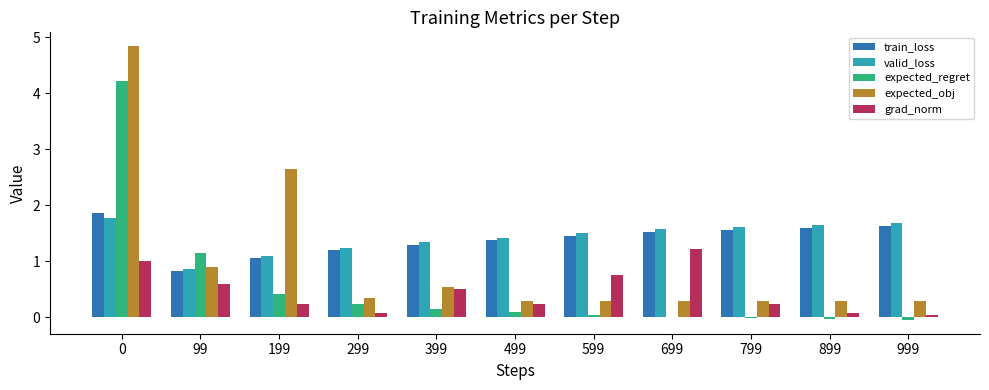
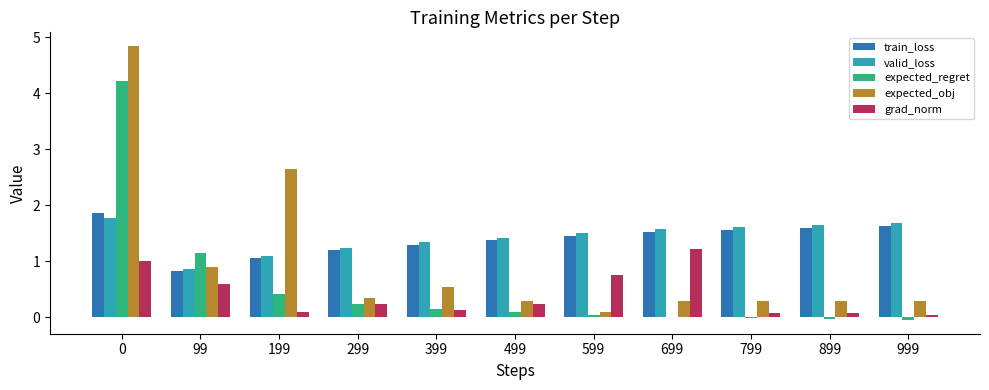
grad_norm, 199: 0.2 -> 0.1
grad_norm, 299: 0.1 -> 0.2
grad_norm, 399: 0.5 -> 0.1
expected_obj, 599: 0.3 -> 0.1
grad_norm, 799: 0.2 -> 0.1
